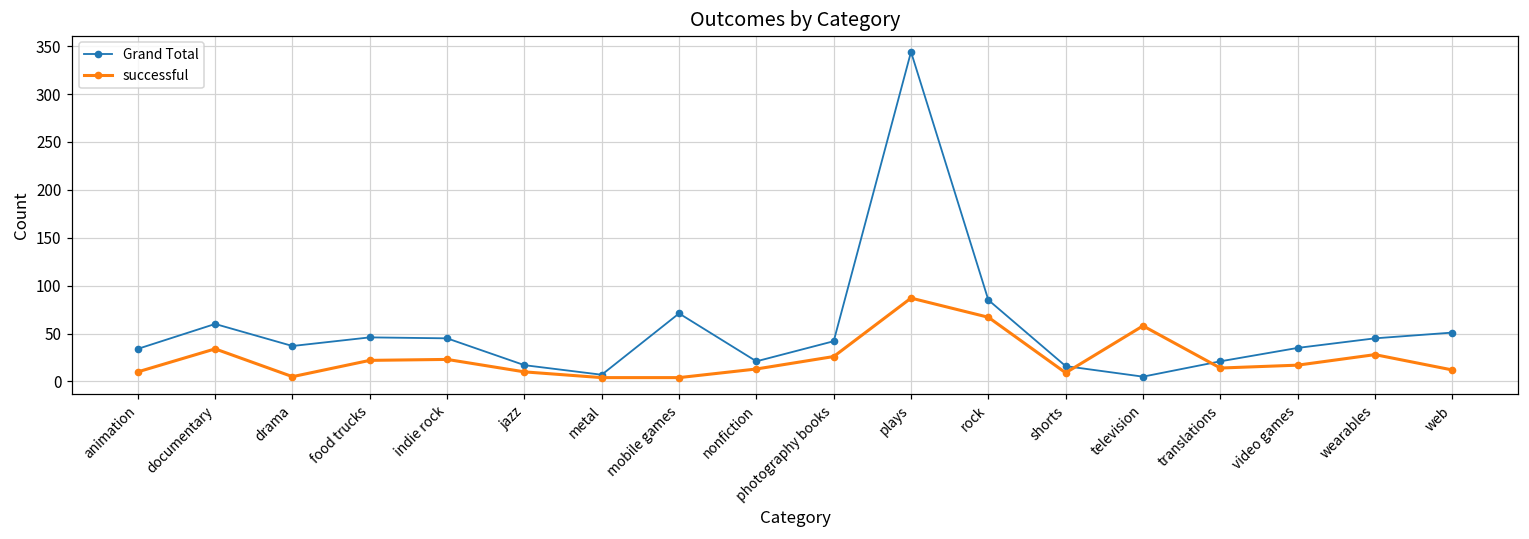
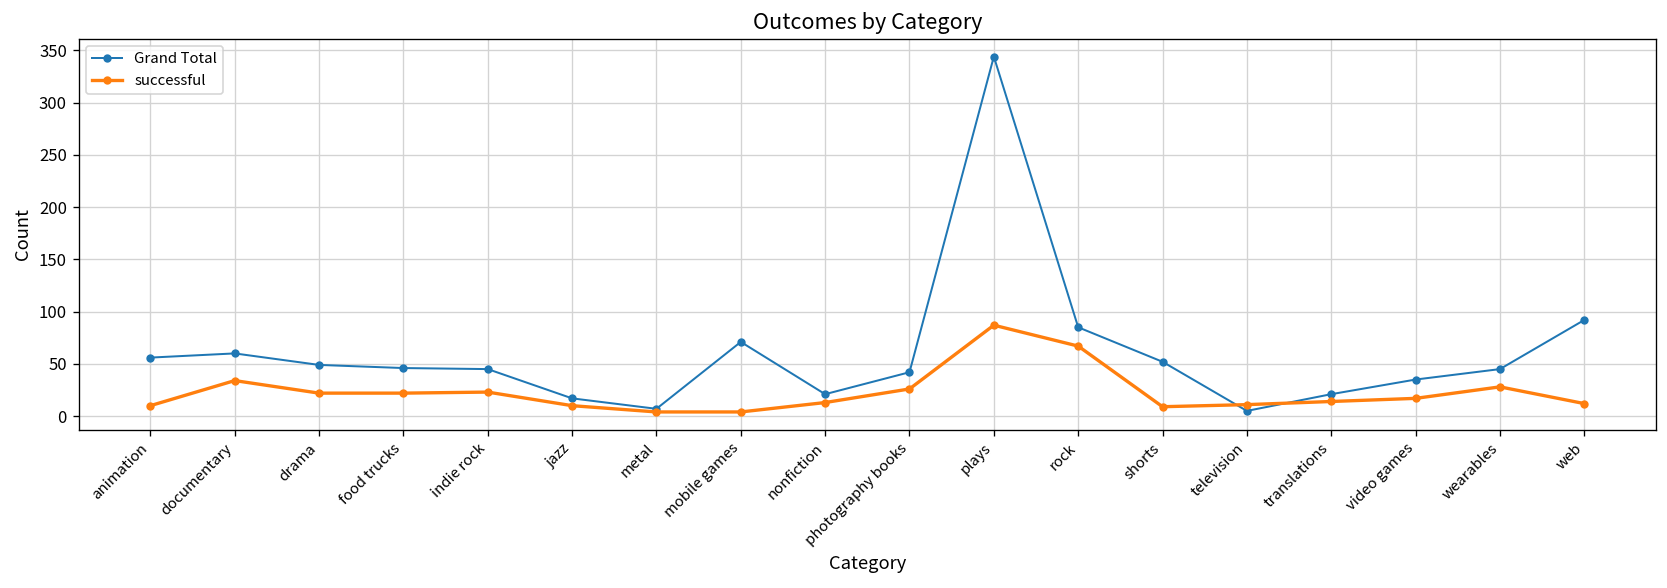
Grand Total, animation: 30 -> 60
Grand Total, drama: 40 -> 50
successful, drama: 10 -> 20
Grand Total, shorts: 20 -> 50
successful, television: 60 -> 10
Grand Total, web: 50 -> 90
